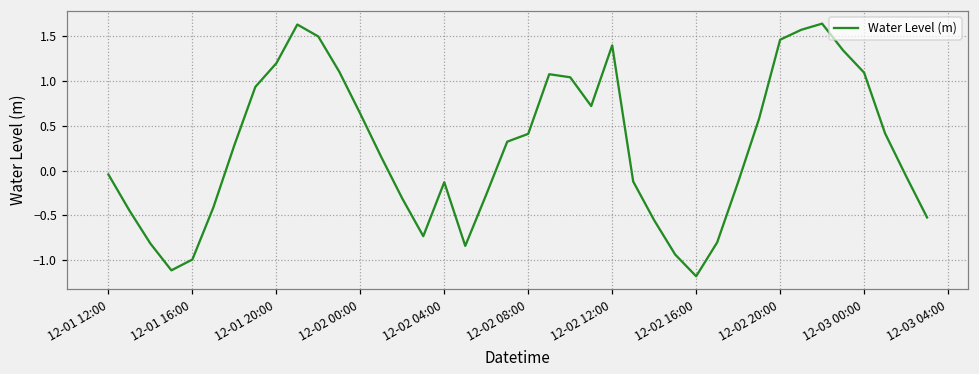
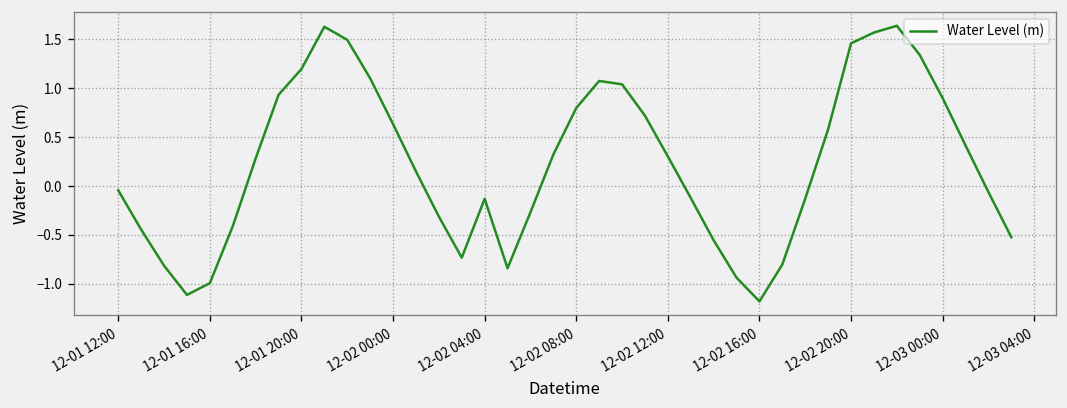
12-02 08:00: 0.4 -> 0.8
12-02 12:00: 1.4 -> 0.3
12-03 00:00: 1.1 -> 0.9
